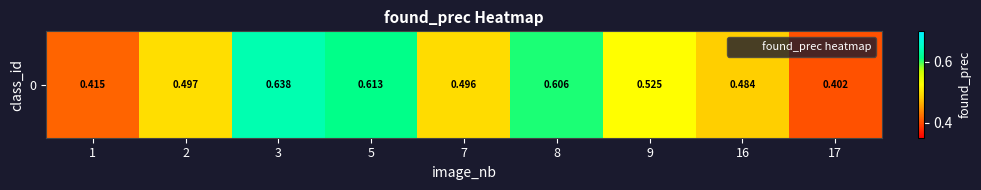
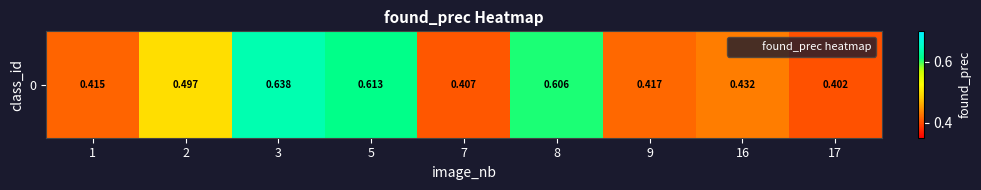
0, 7: 0.496 -> 0.407
0, 9: 0.525 -> 0.417
0, 16: 0.484 -> 0.432
